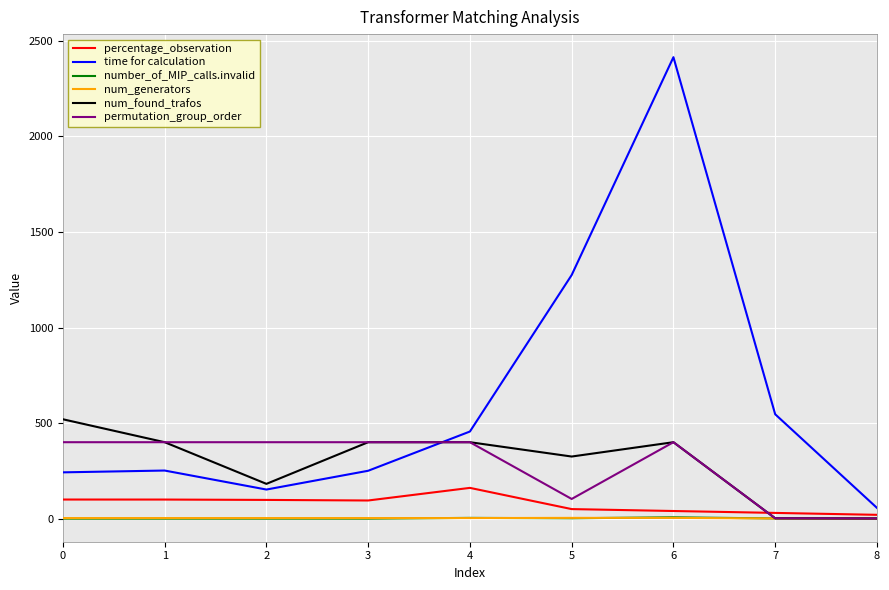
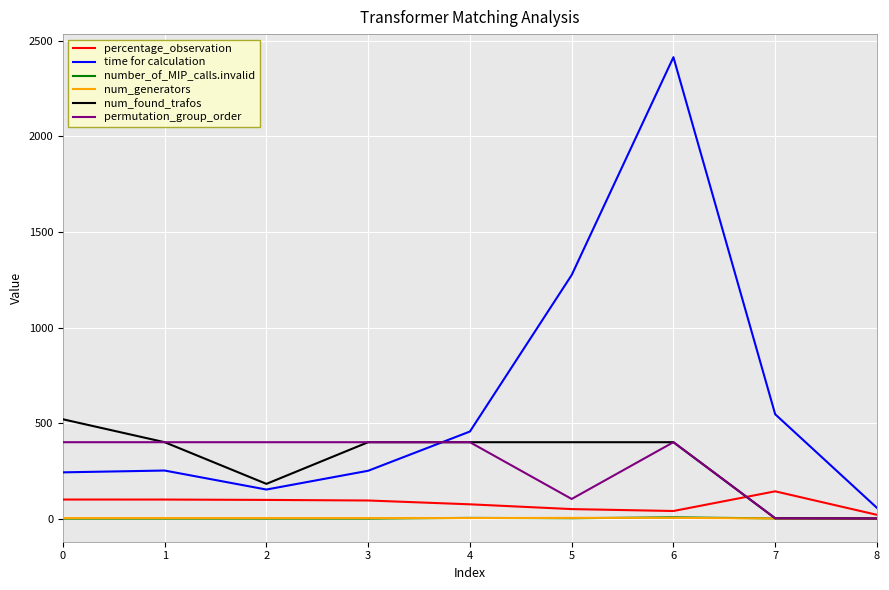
percentage_observation, 4: 160 -> 80
num_found_trafos, 5: 330 -> 400
percentage_observation, 7: 30 -> 140
